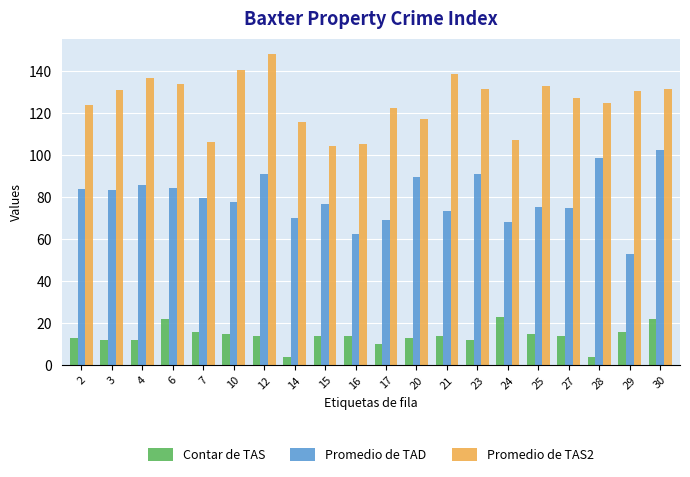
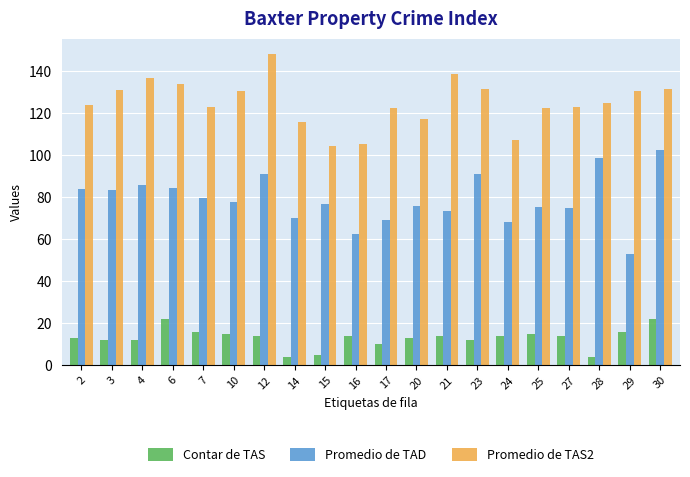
Promedio de TAS2, 7: 106 -> 123
Promedio de TAS2, 10: 141 -> 130
Contar de TAS, 15: 14 -> 5
Promedio de TAD, 20: 90 -> 76
Contar de TAS, 24: 23 -> 14
Promedio de TAS2, 25: 133 -> 122
Promedio de TAS2, 27: 127 -> 123
